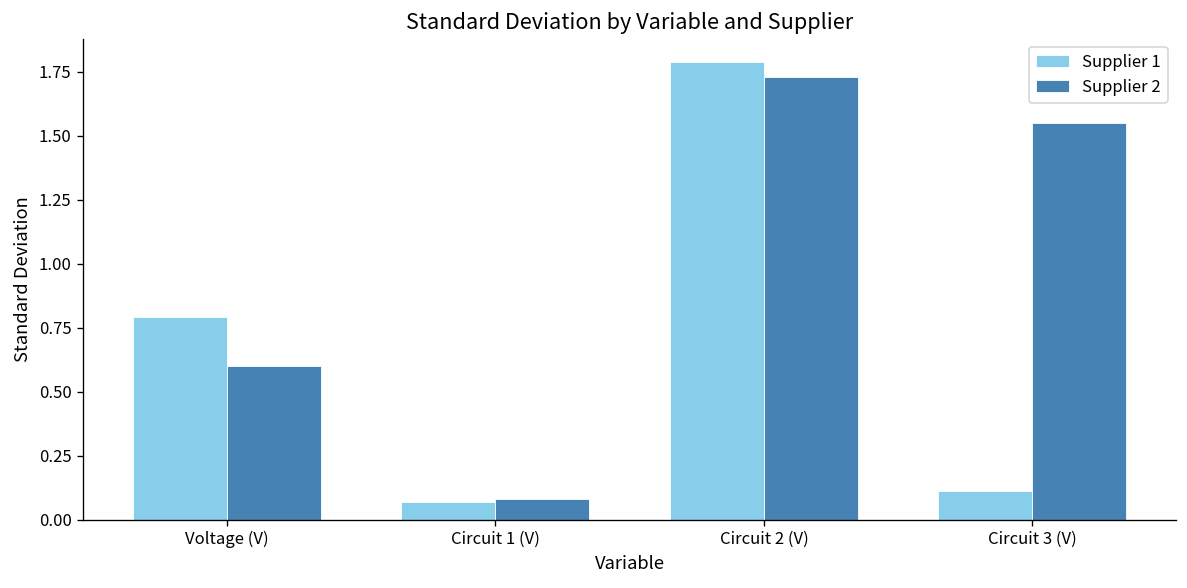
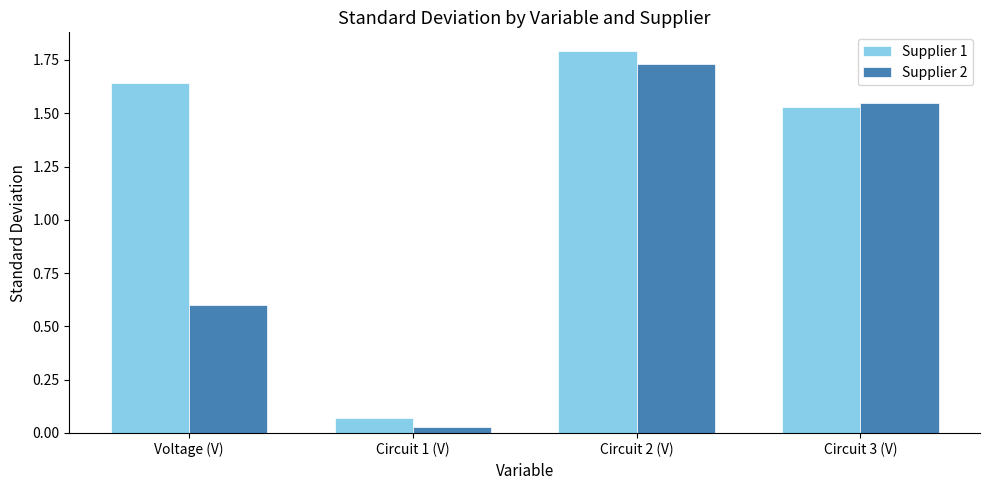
Supplier 1, Voltage (V): 0.79 -> 1.64
Supplier 2, Circuit 1 (V): 0.08 -> 0.03
Supplier 1, Circuit 3 (V): 0.11 -> 1.53
